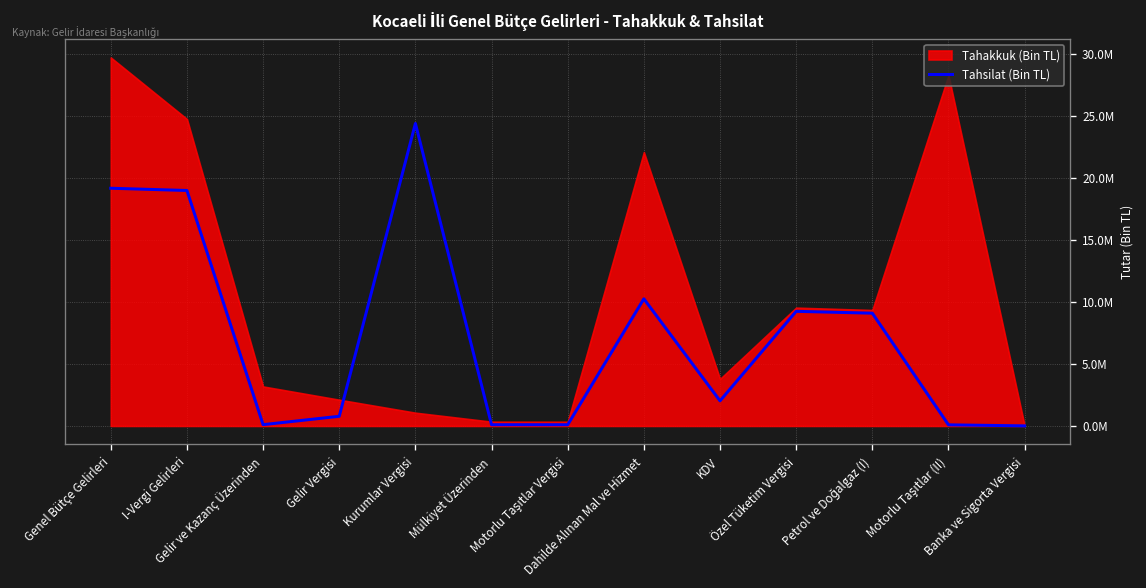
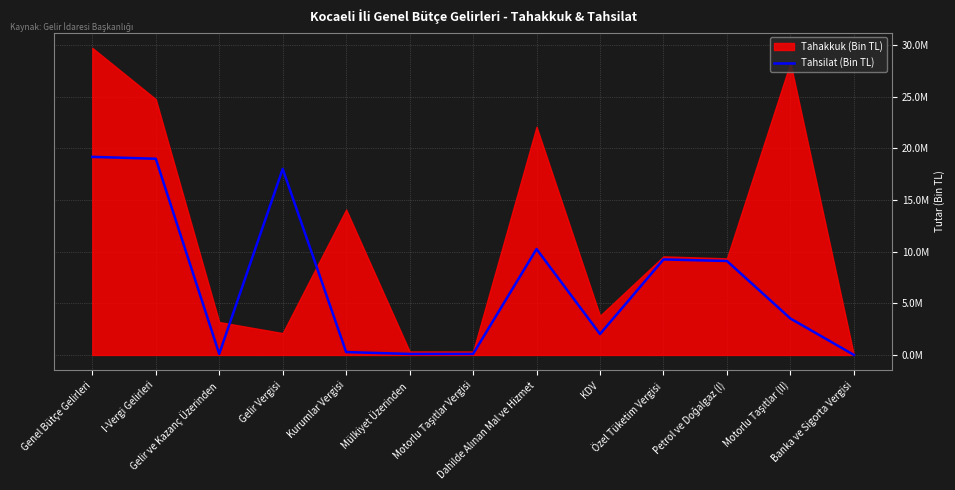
Tahsilat (Bin TL), Gelir Vergisi: 800000 -> 18000000
Tahsilat (Bin TL), Kurumlar Vergisi: 24400000 -> 300000
Tahakkuk (Bin TL), Kurumlar Vergisi: 1100000 -> 14100000
Tahsilat (Bin TL), Motorlu Taşıtlar (II): 100000 -> 3500000
